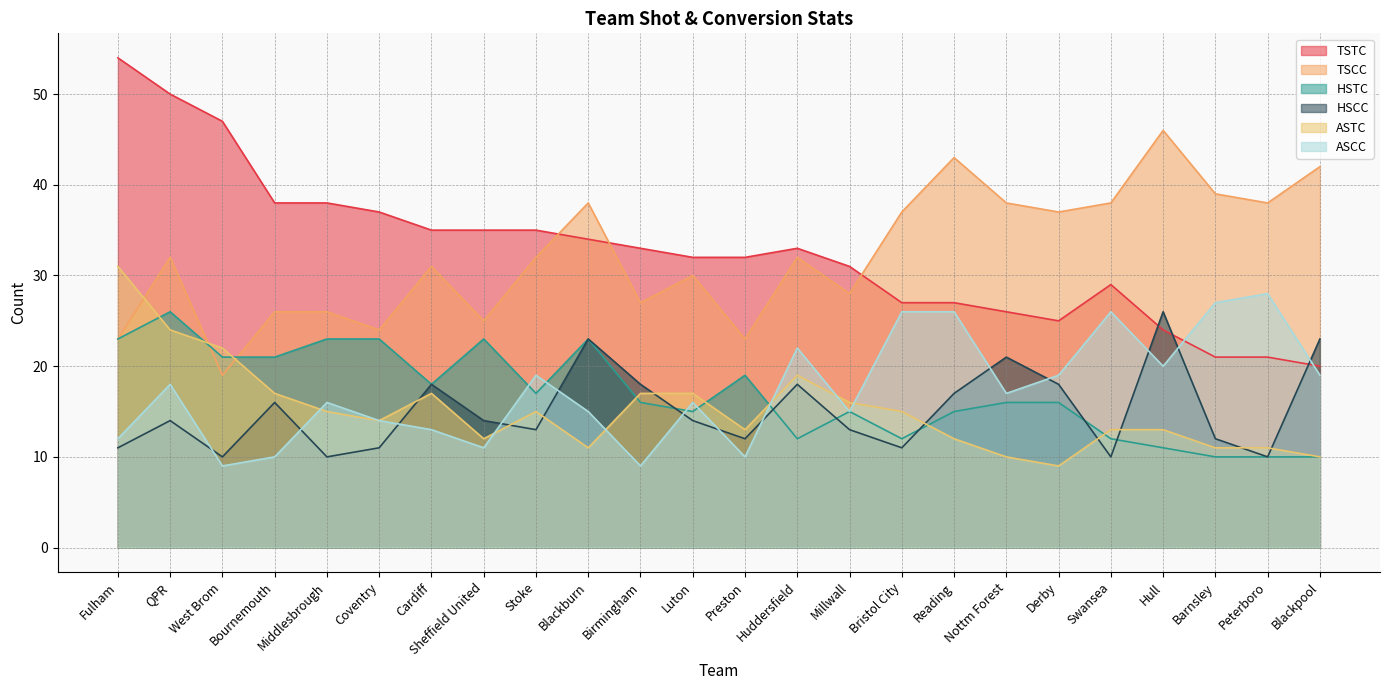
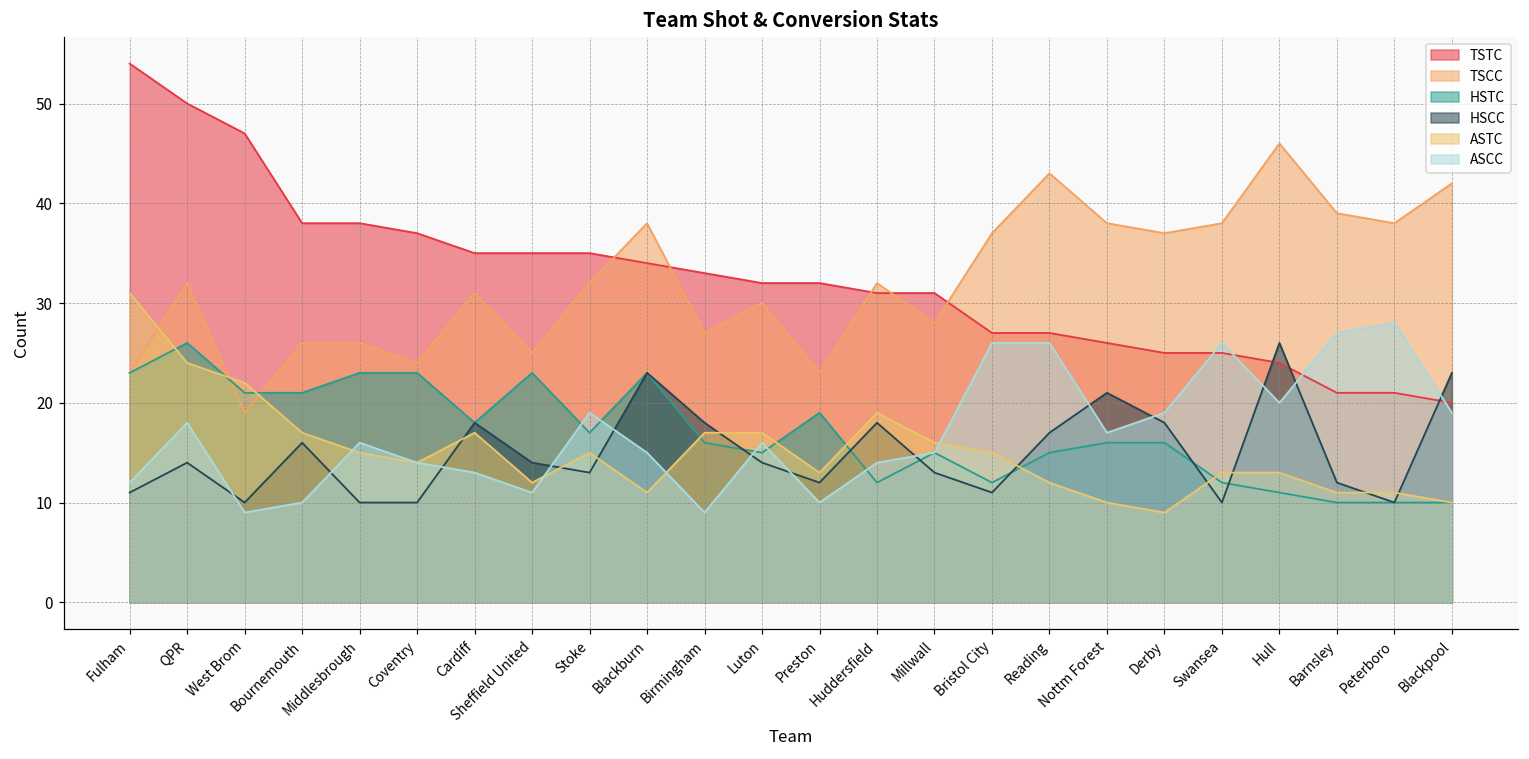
HSCC, Coventry: 11 -> 10
TSTC, Huddersfield: 33 -> 31
ASCC, Huddersfield: 22 -> 14
TSTC, Swansea: 29 -> 25
